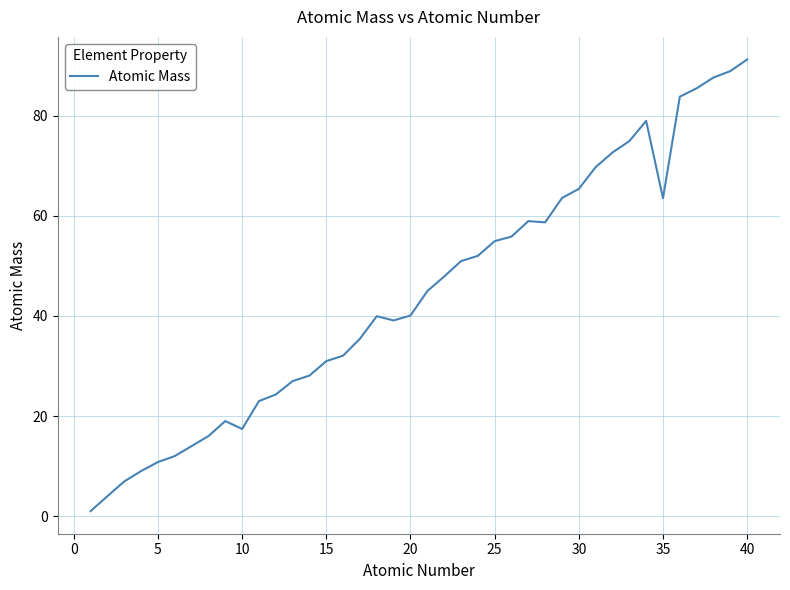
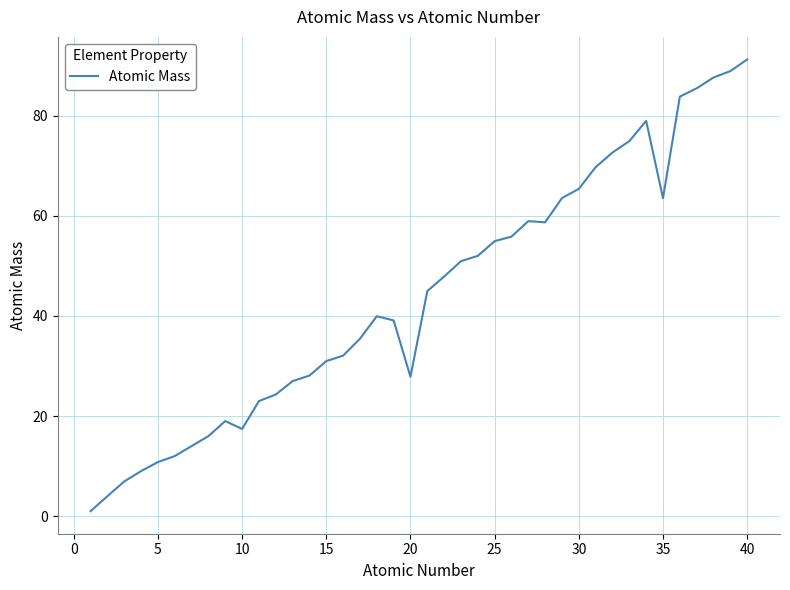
20: 40 -> 28
